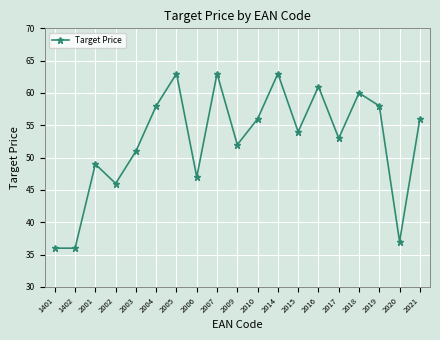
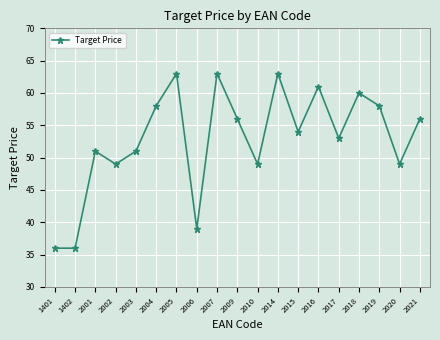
2001: 49 -> 51
2002: 46 -> 49
2006: 47 -> 39
2009: 52 -> 56
2010: 56 -> 49
2020: 37 -> 49
